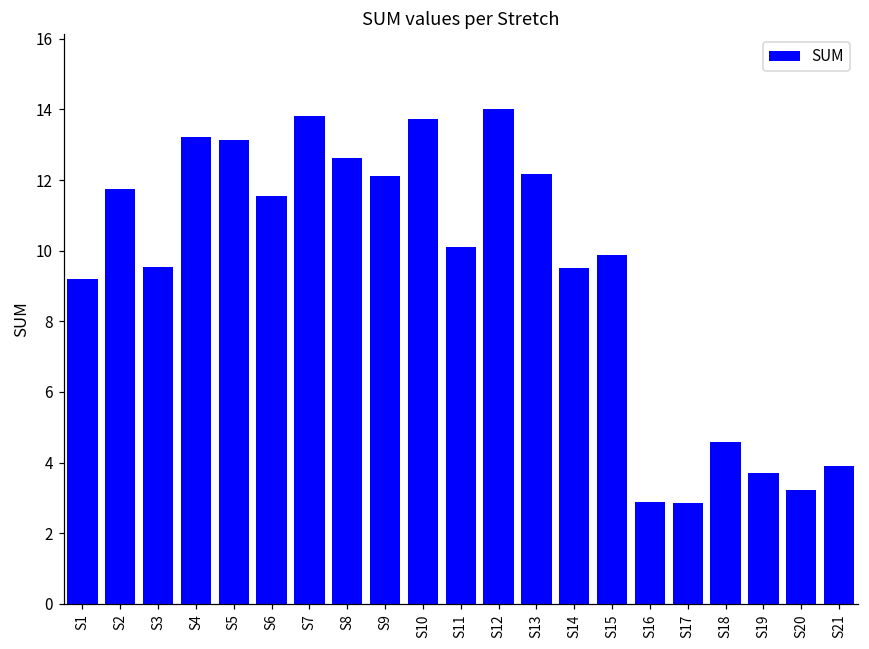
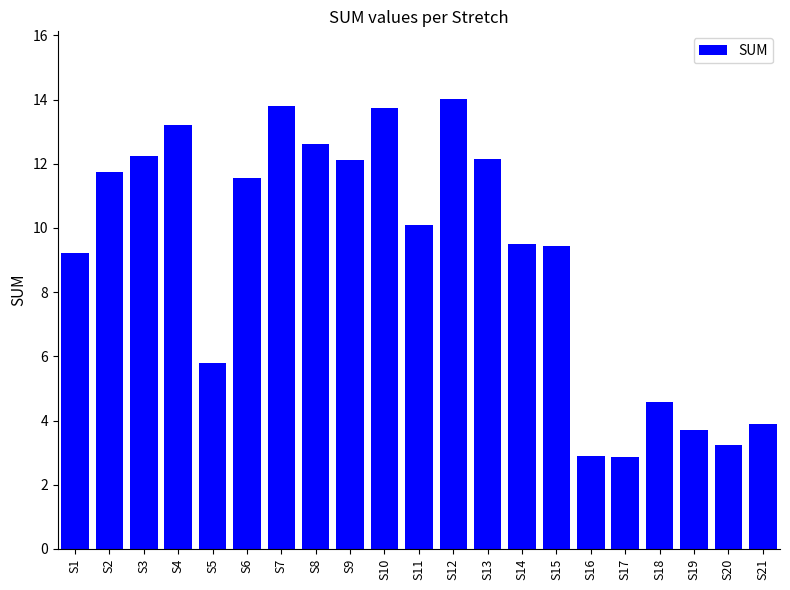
S3: 9.5 -> 12.2
S5: 13.1 -> 5.8
S15: 9.9 -> 9.4
